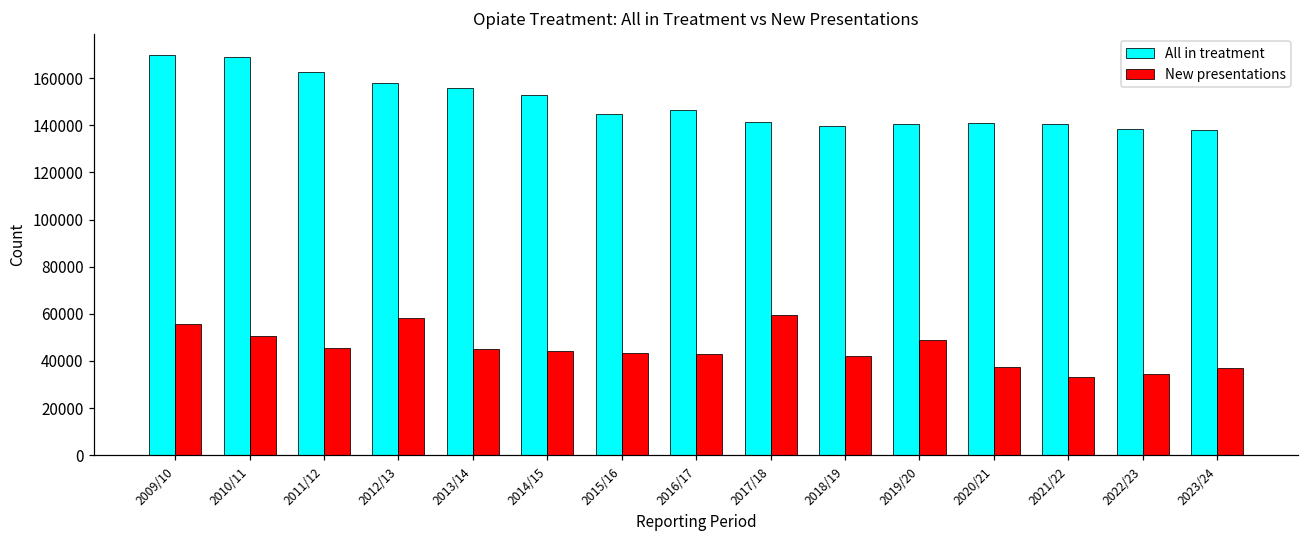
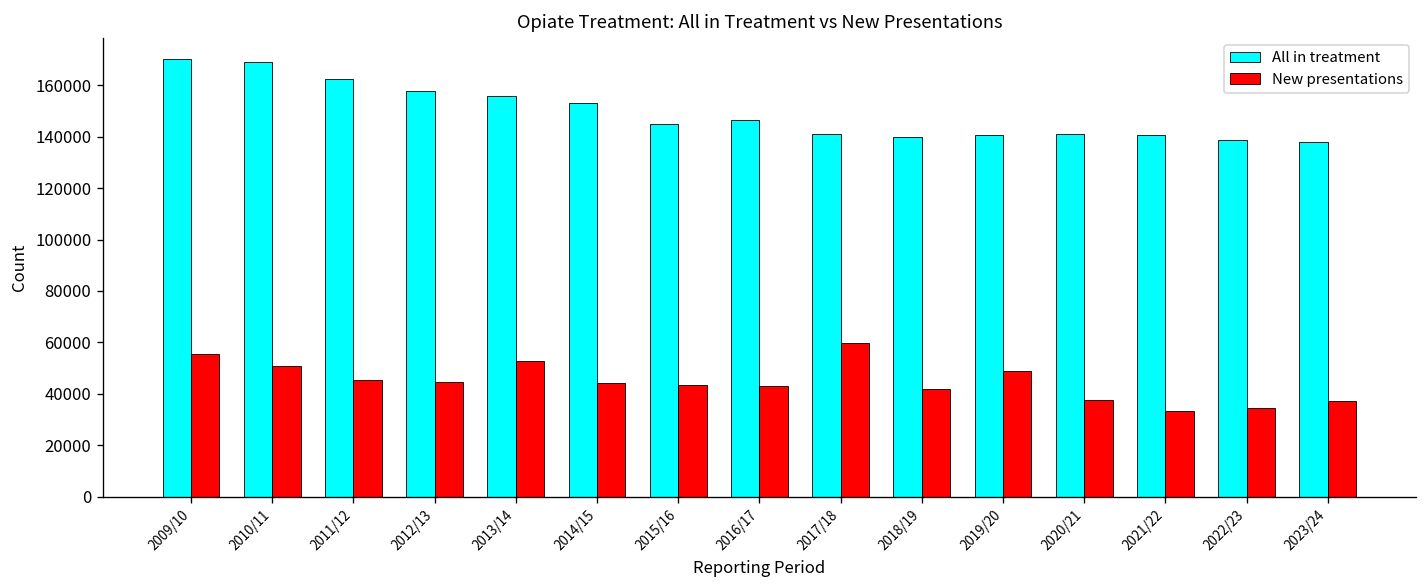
New presentations, 2012/13: 58000 -> 44000
New presentations, 2013/14: 45000 -> 53000
